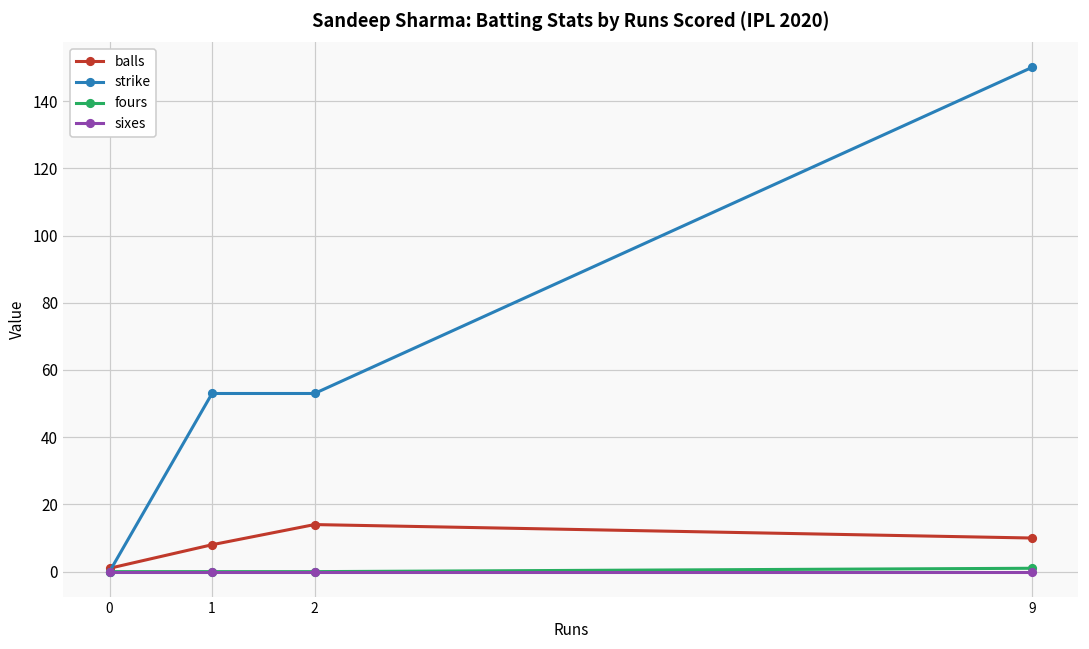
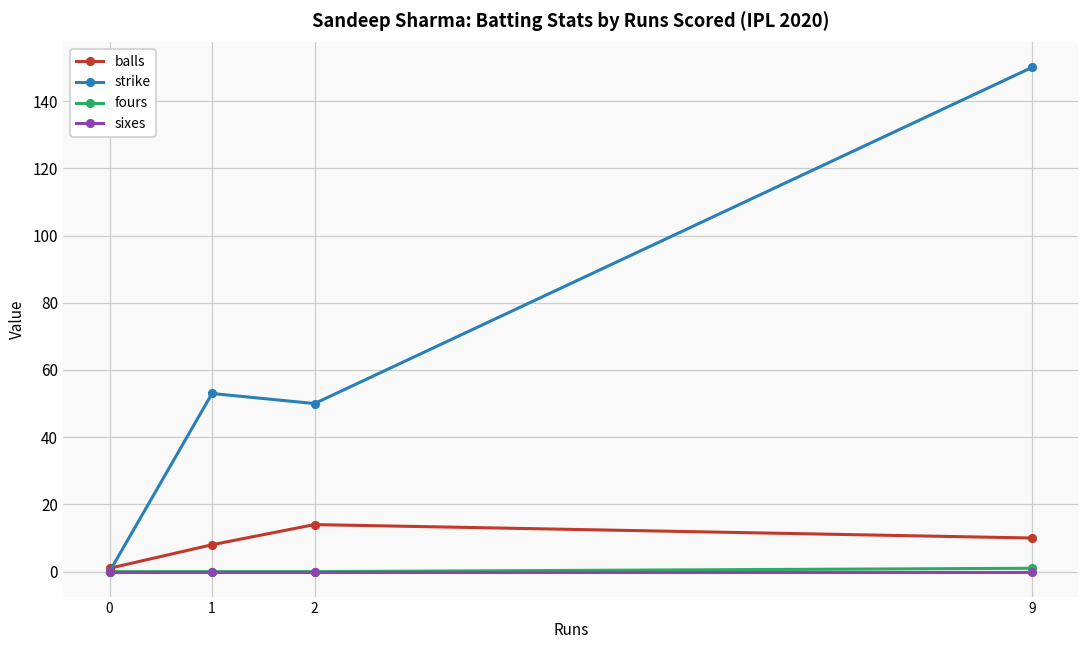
strike, 2: 53 -> 50
